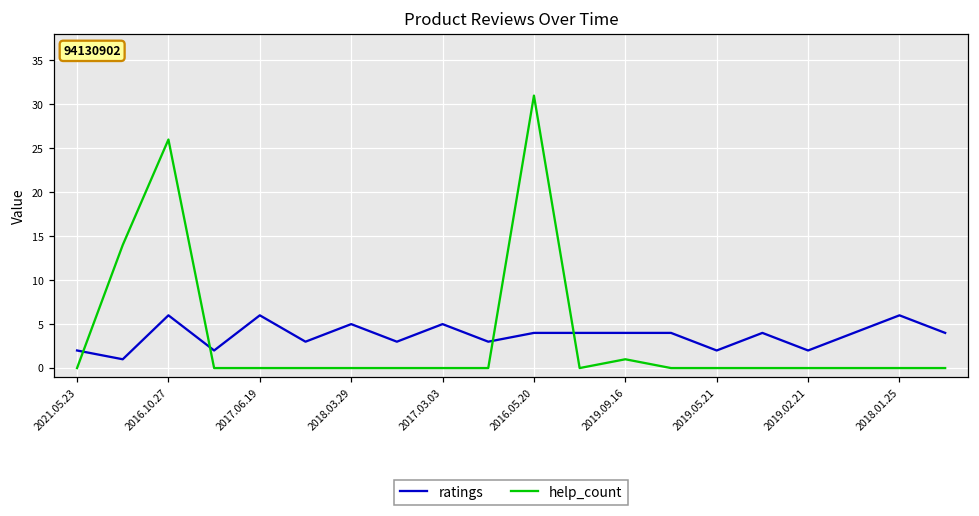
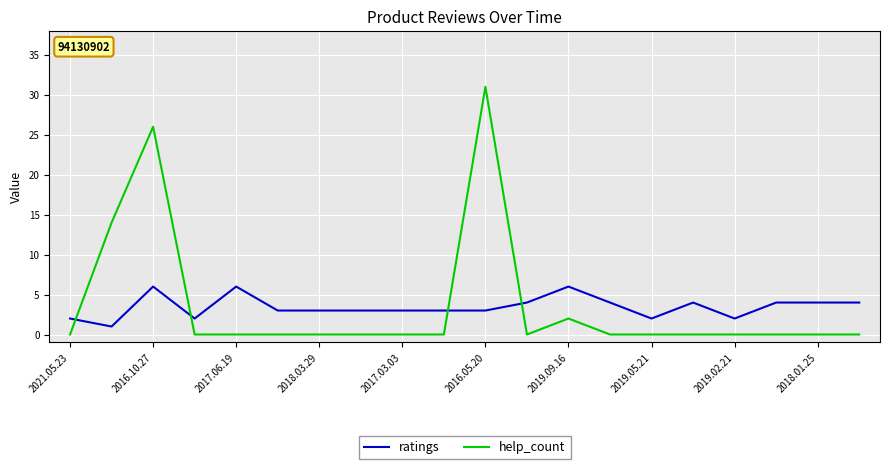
ratings, 2018.03.29: 5 -> 3
ratings, 2017.03.03: 5 -> 3
ratings, 2016.05.20: 4 -> 3
ratings, 2019.09.16: 4 -> 6
help_count, 2019.09.16: 1 -> 2
ratings, 2018.01.25: 6 -> 4
